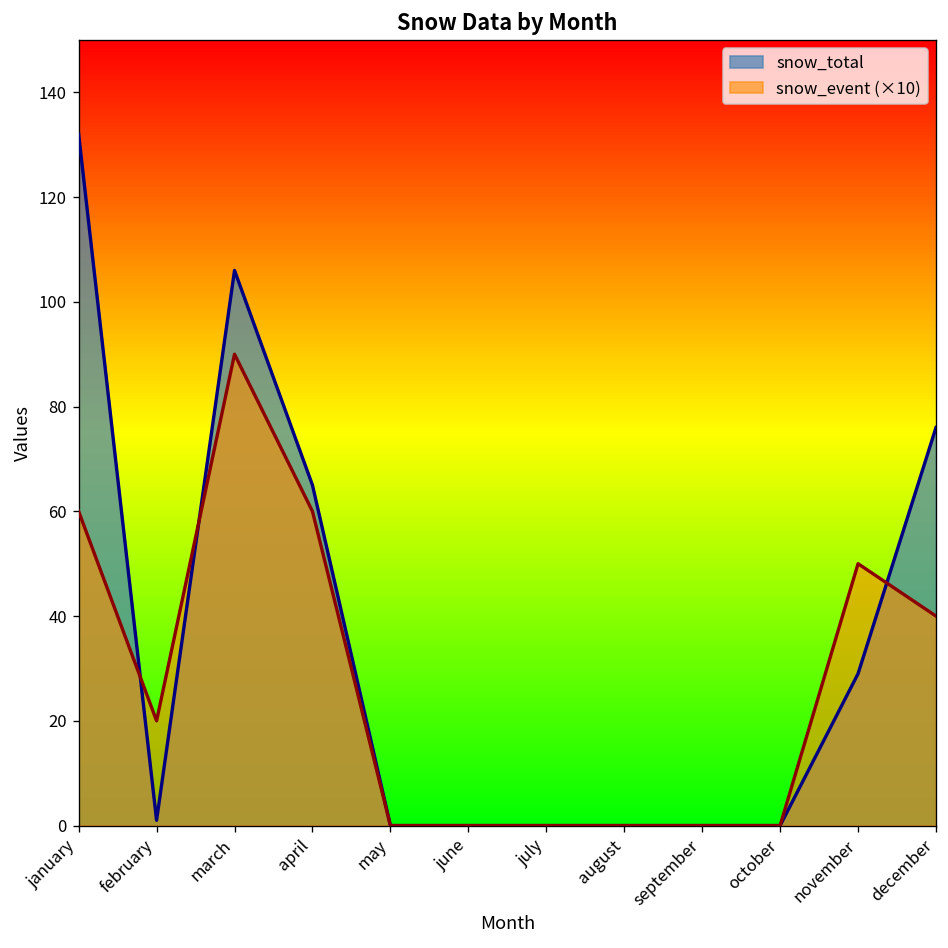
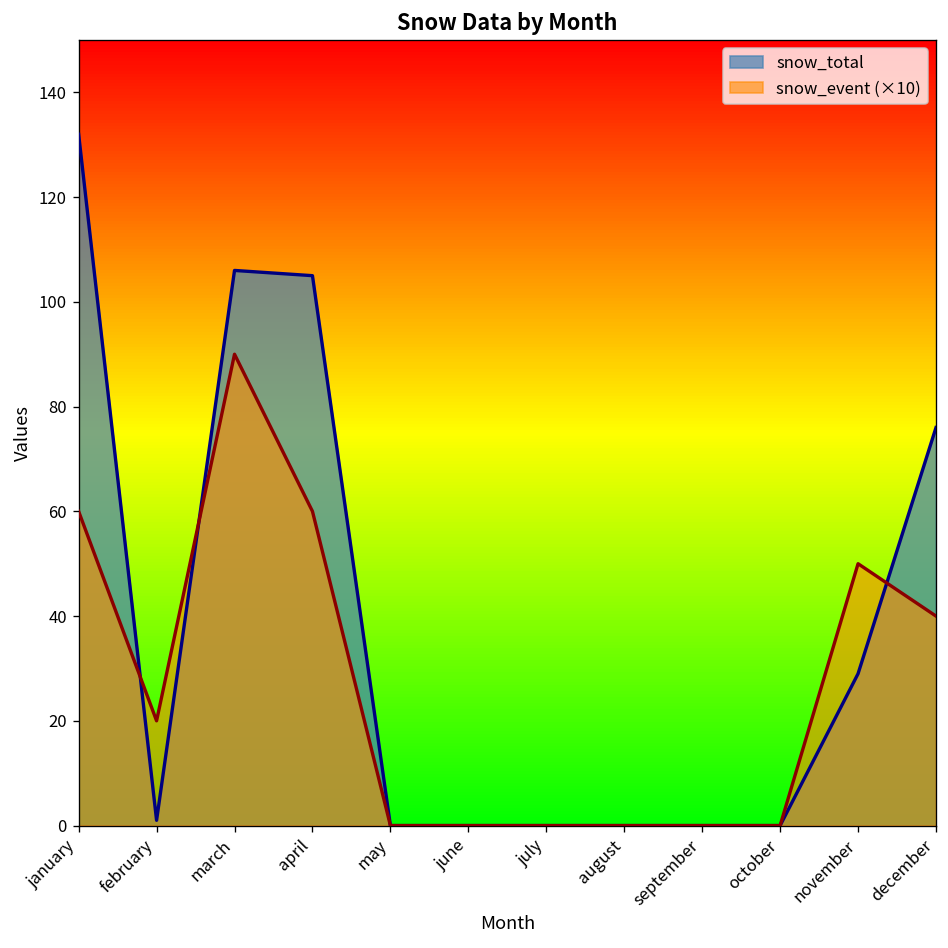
snow_total, april: 65 -> 105
